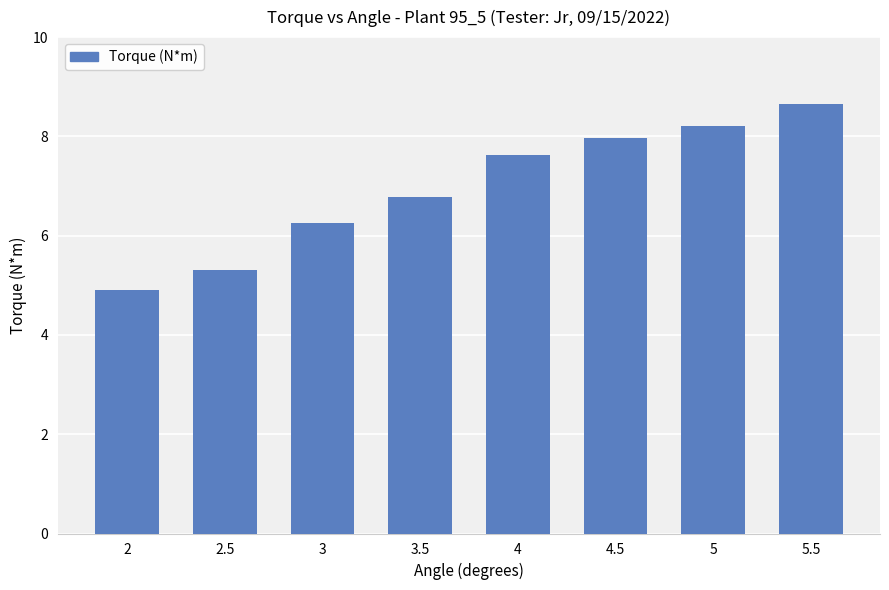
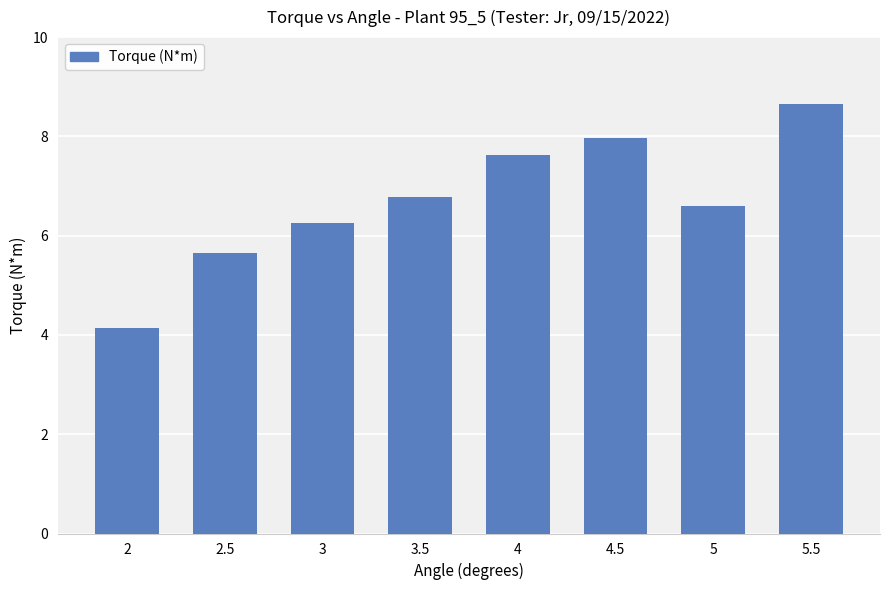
2: 4.9 -> 4.1
2.5: 5.3 -> 5.7
5: 8.2 -> 6.6
